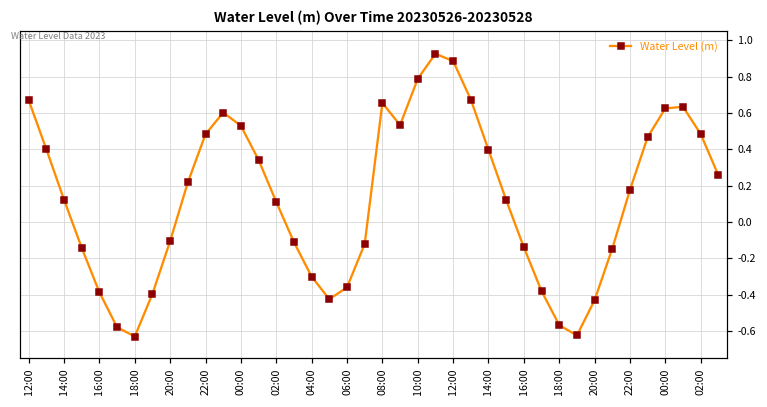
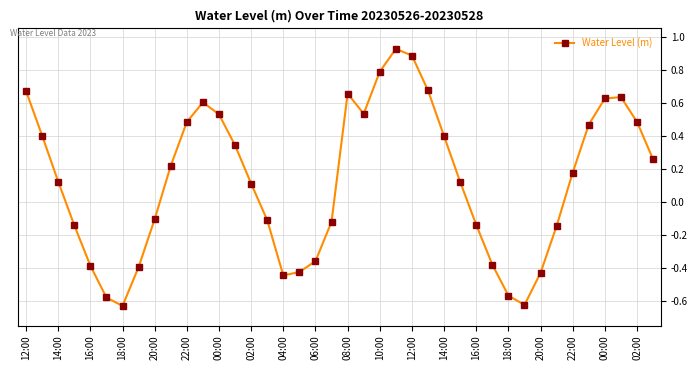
04:00: -0.30 -> -0.45
